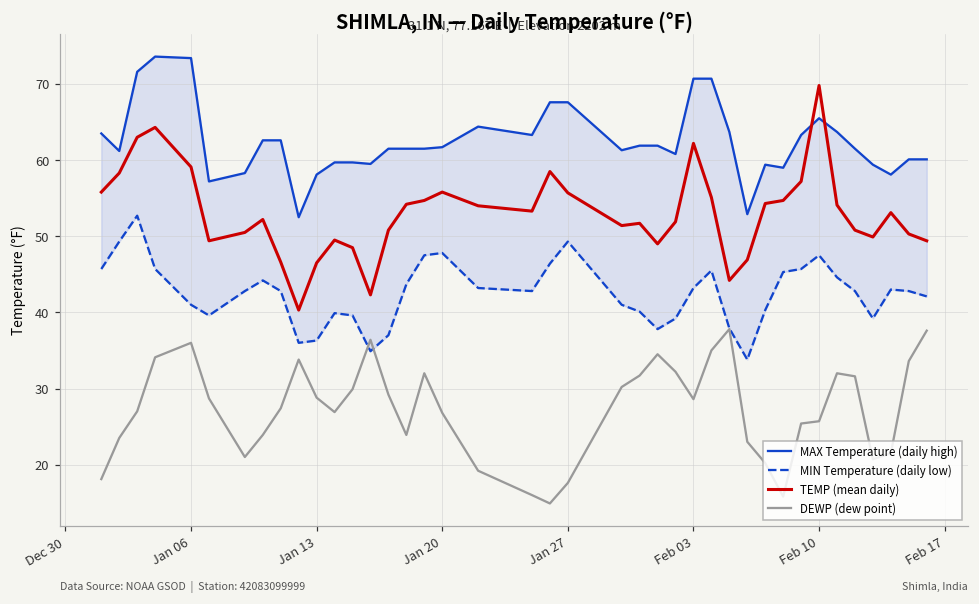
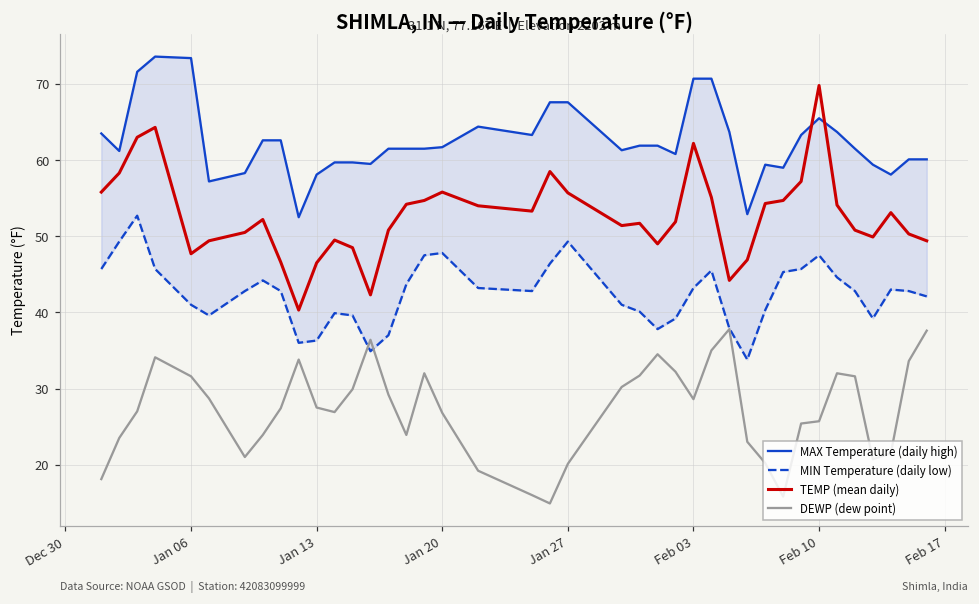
TEMP (mean daily), Jan 06: 59 -> 48
DEWP (dew point), Jan 06: 36 -> 32
DEWP (dew point), Jan 13: 29 -> 28
DEWP (dew point), Jan 27: 18 -> 20
